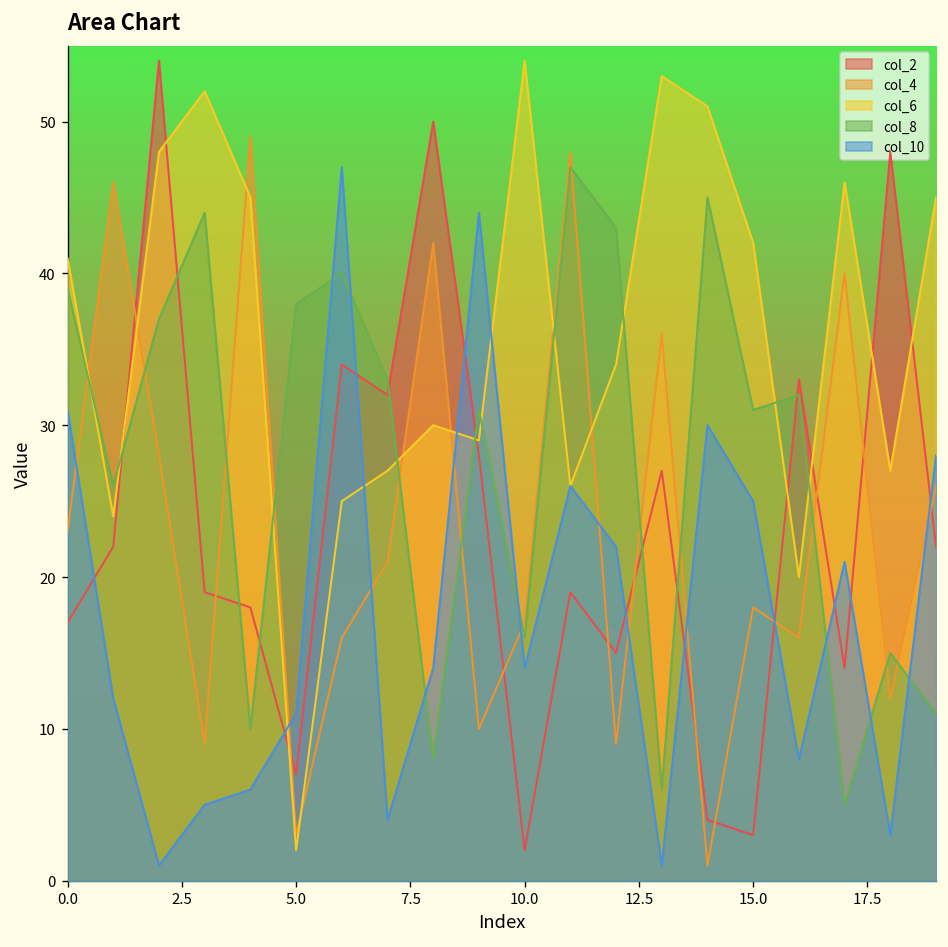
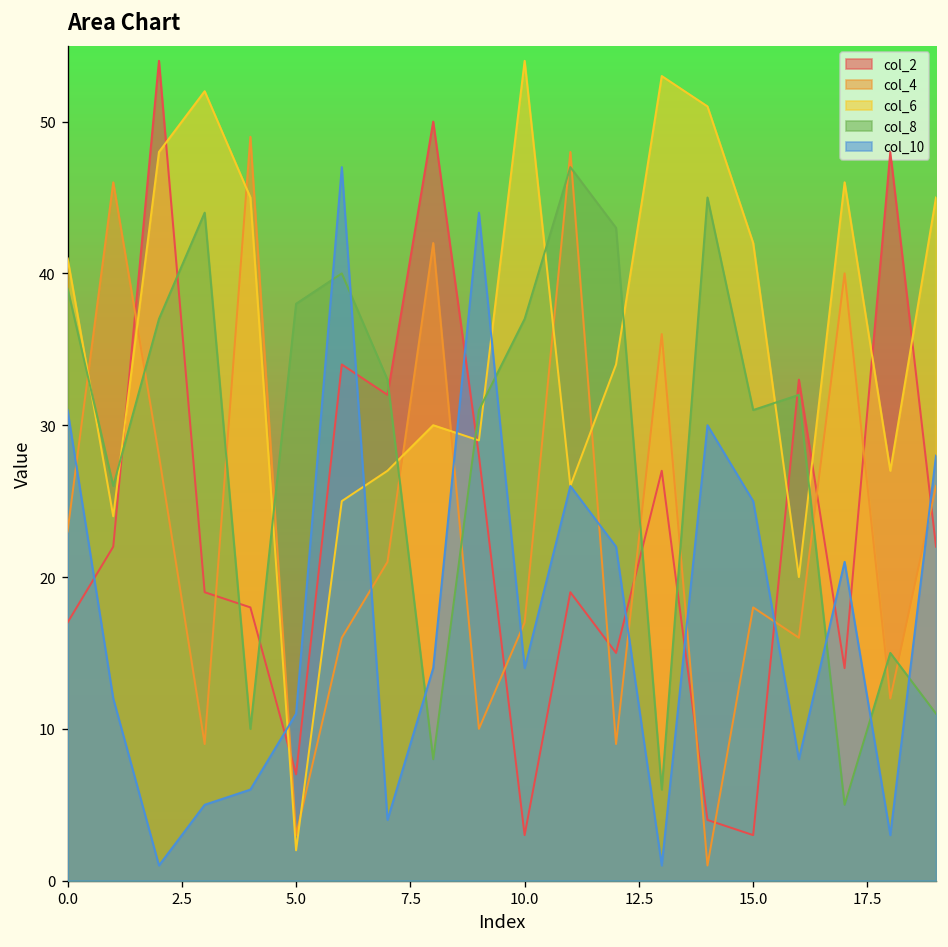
col_2, 10.0: 2 -> 3
col_8, 10.0: 16 -> 37
